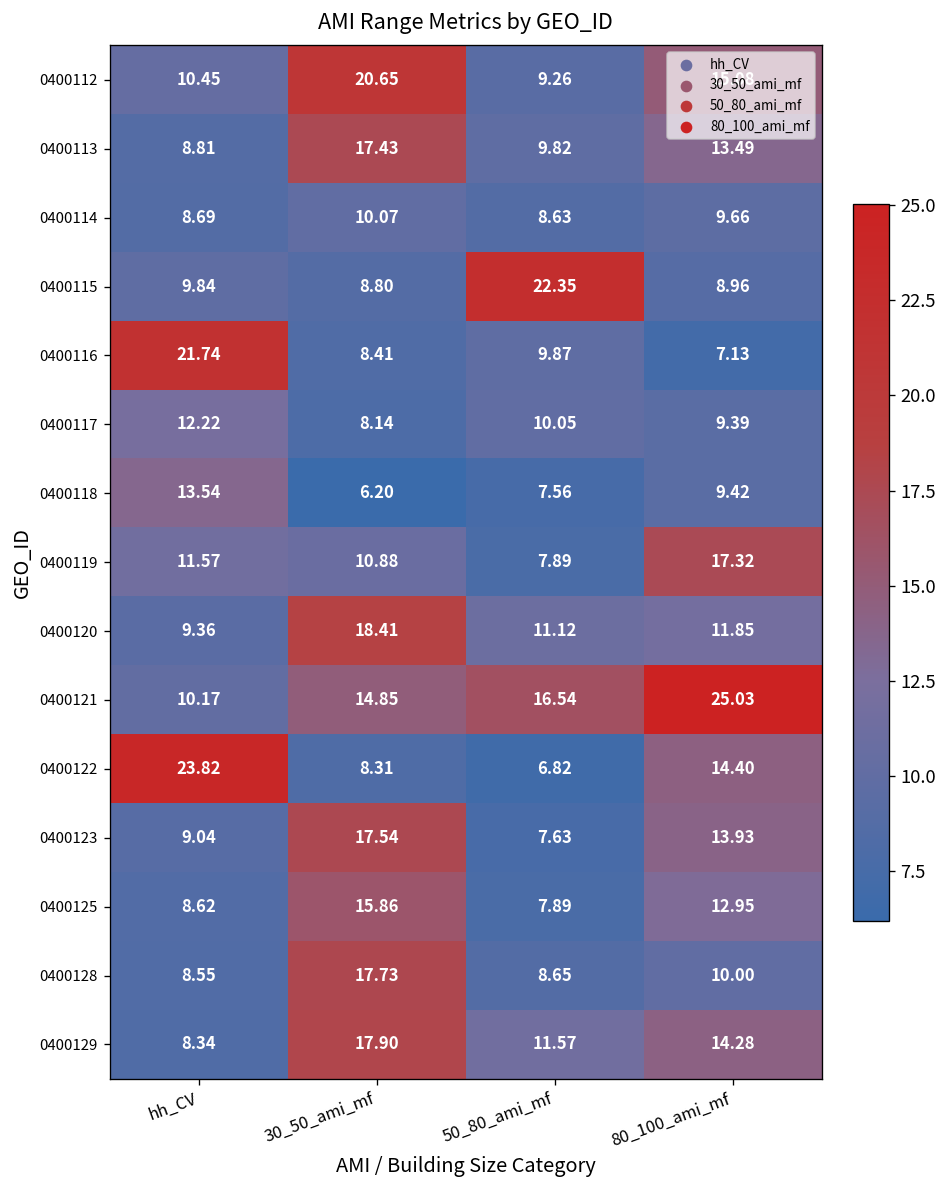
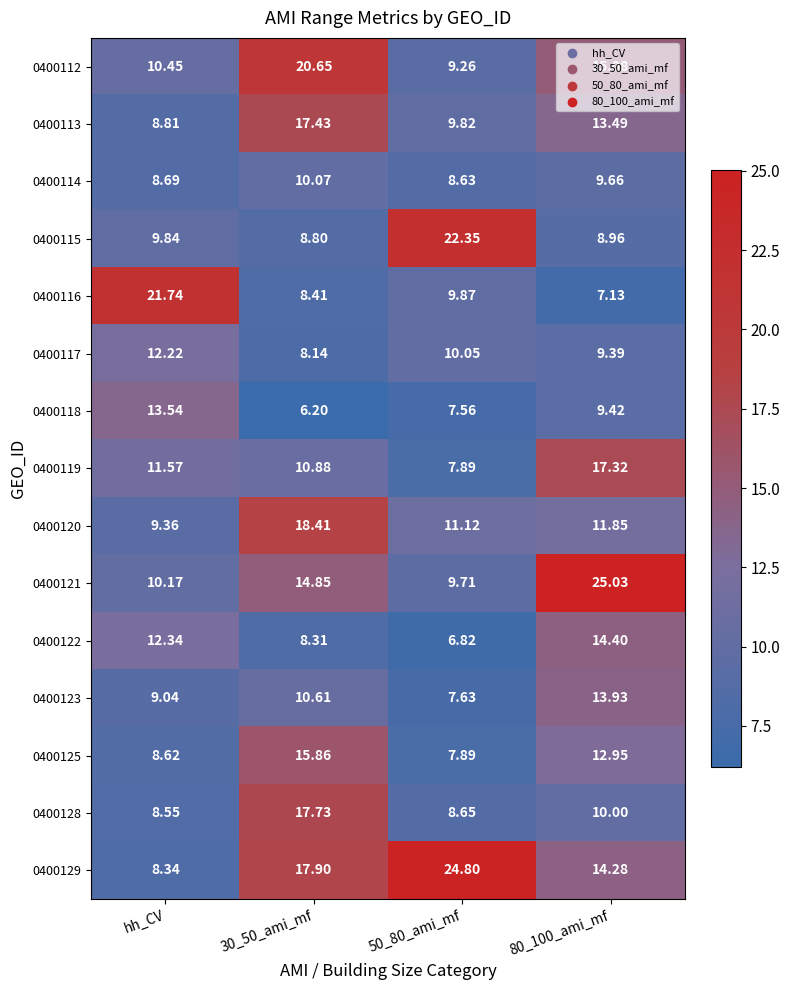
0400121, 50_80_ami_mf: 16.54 -> 9.71
0400122, hh_CV: 23.82 -> 12.34
0400123, 30_50_ami_mf: 17.54 -> 10.61
0400129, 50_80_ami_mf: 11.57 -> 24.80
